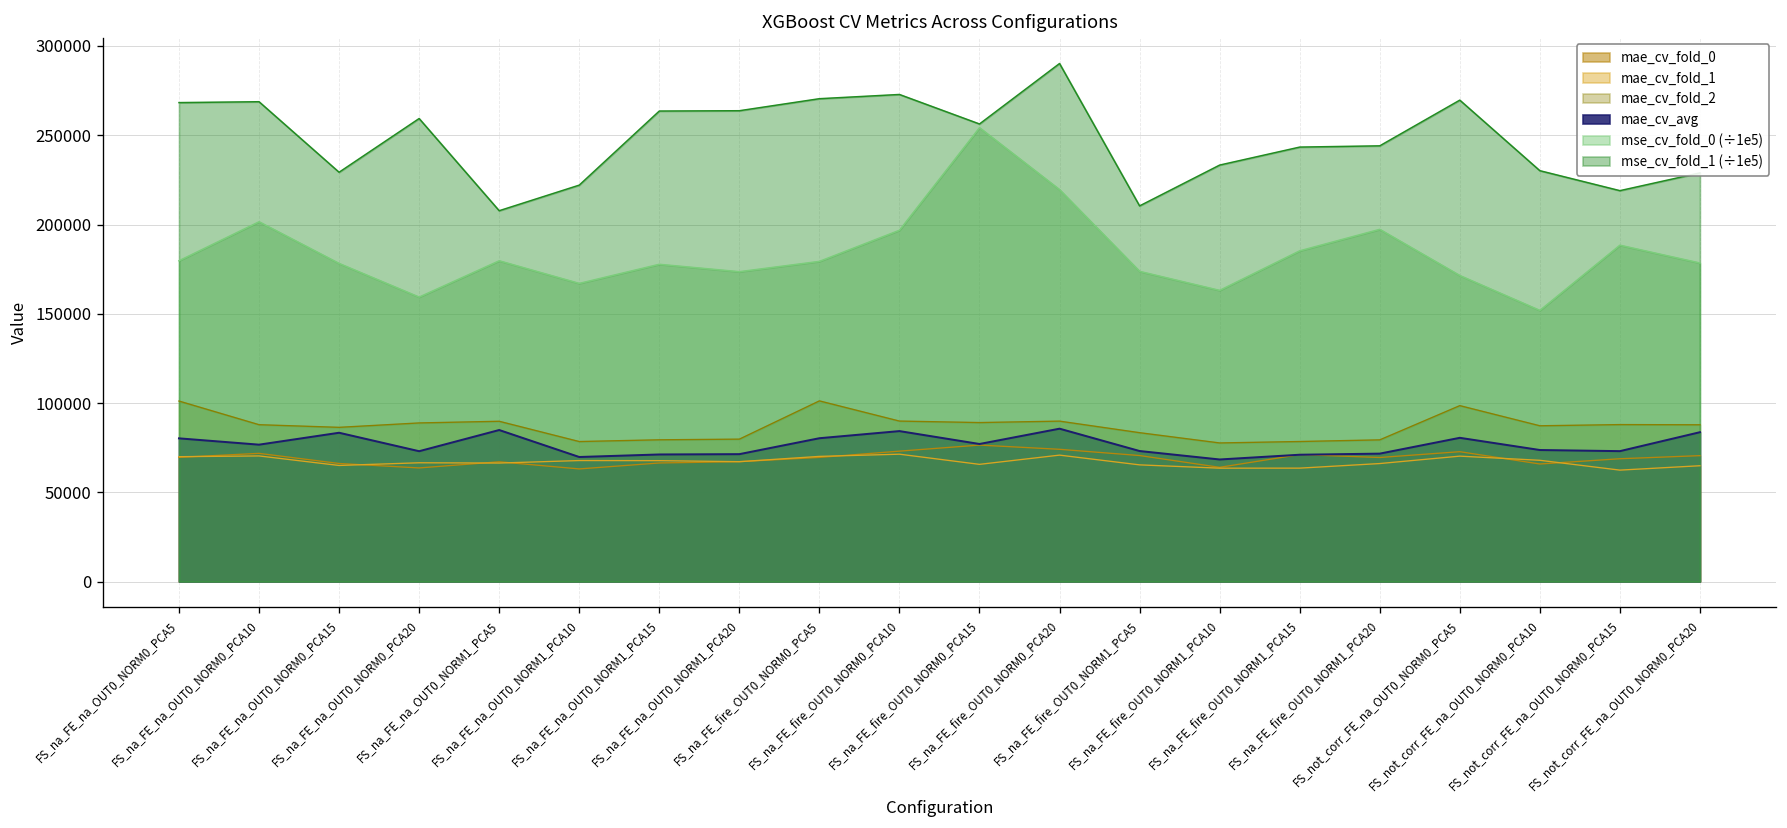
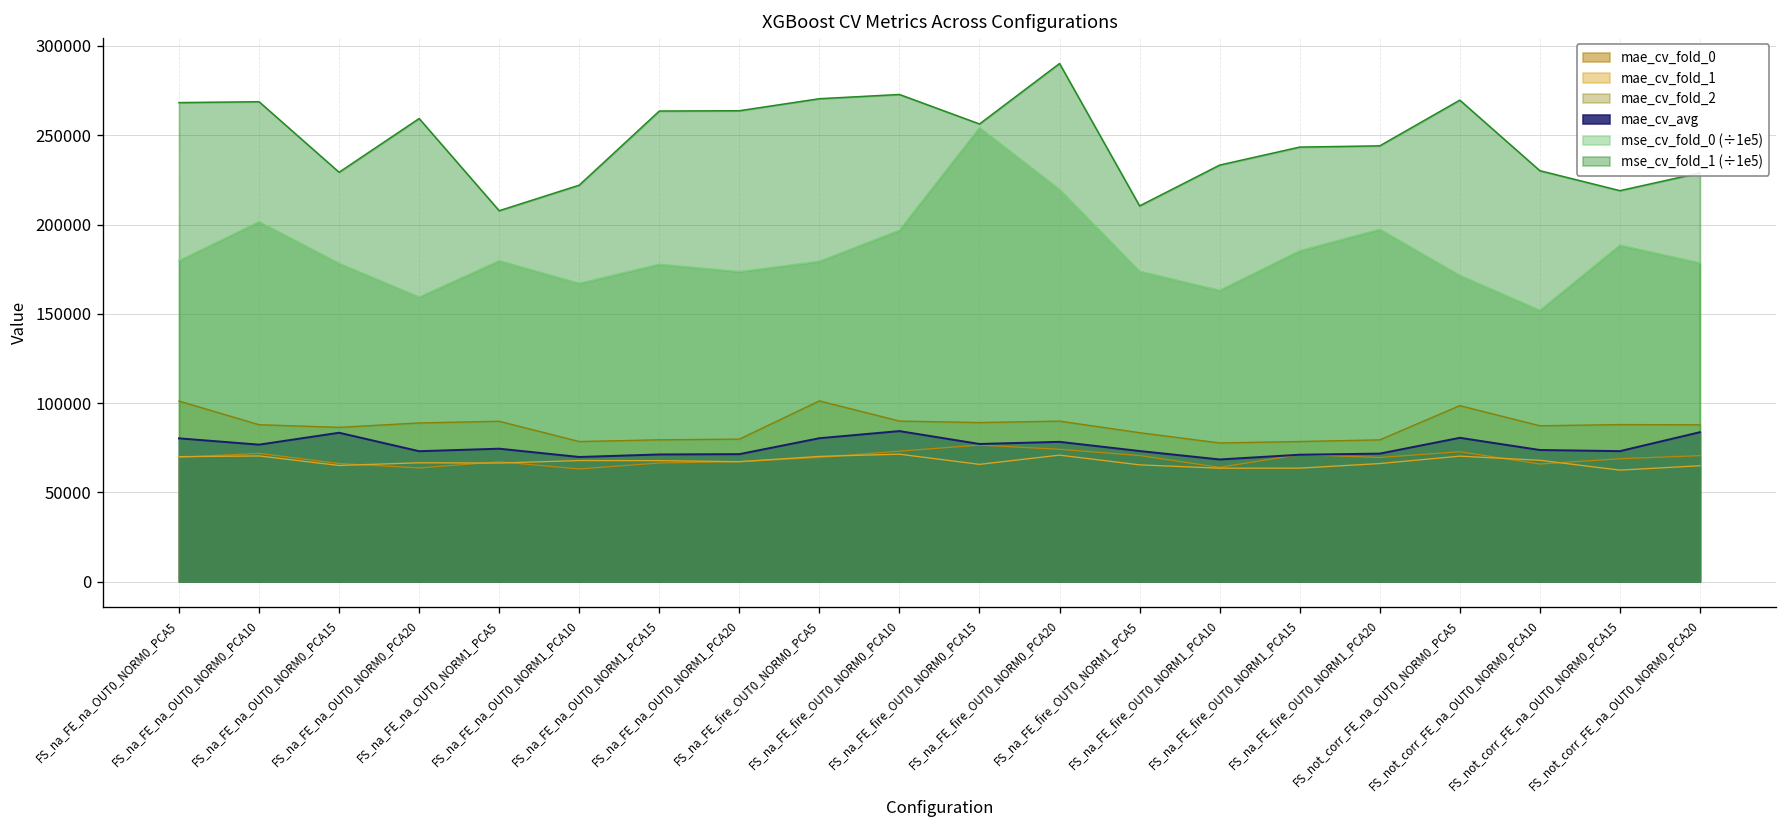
mae_cv_avg, FS_na_FE_na_OUT0_NORM1_PCA5: 85000 -> 74000
mae_cv_avg, FS_na_FE_fire_OUT0_NORM0_PCA20: 86000 -> 78000
